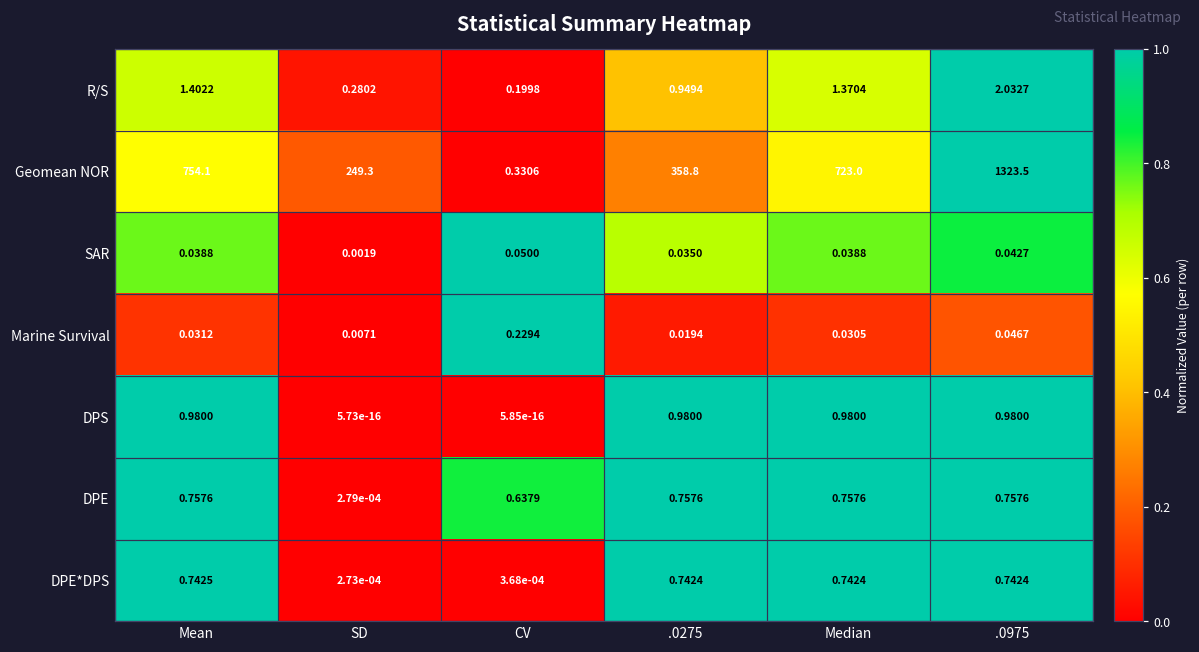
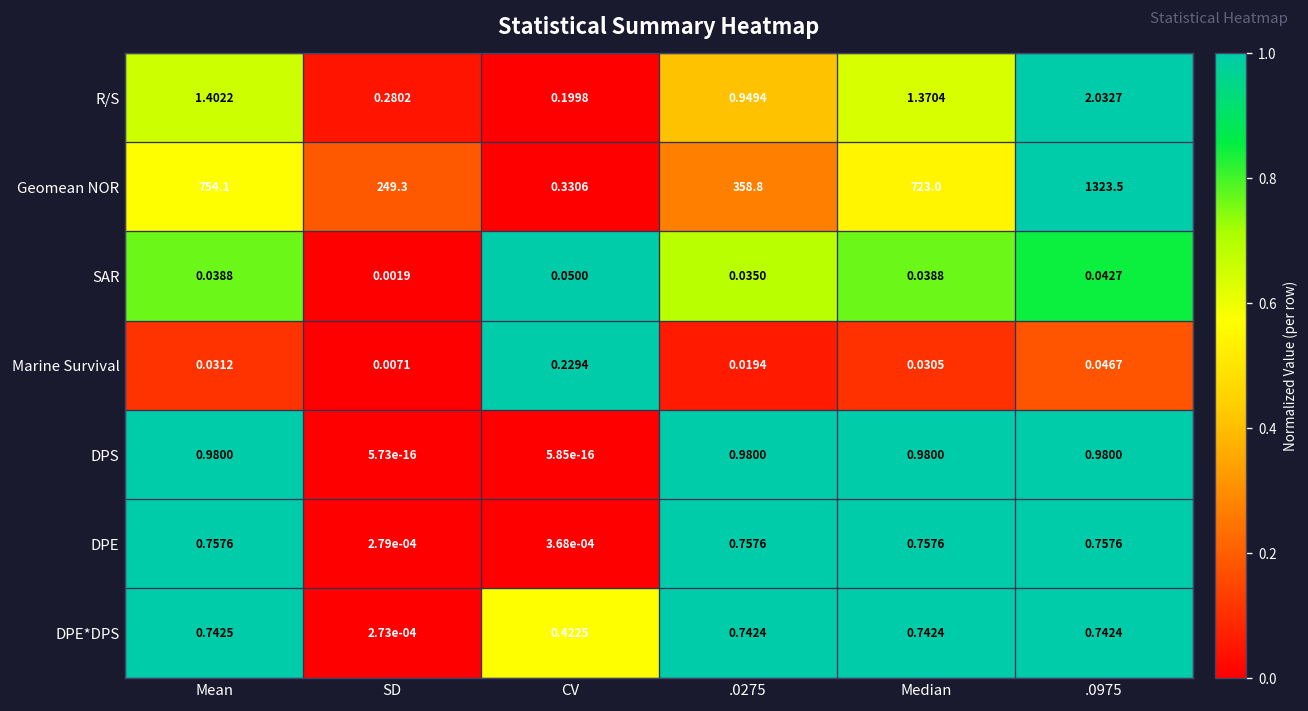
DPE, CV: 0.6379 -> 3.68e-04
DPE*DPS, CV: 3.68e-04 -> 0.4225
